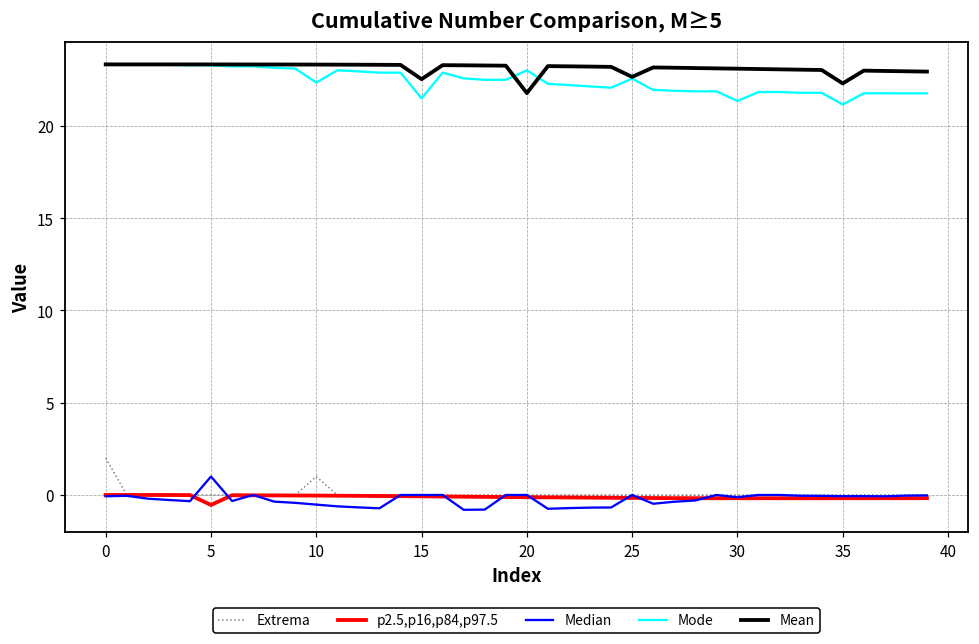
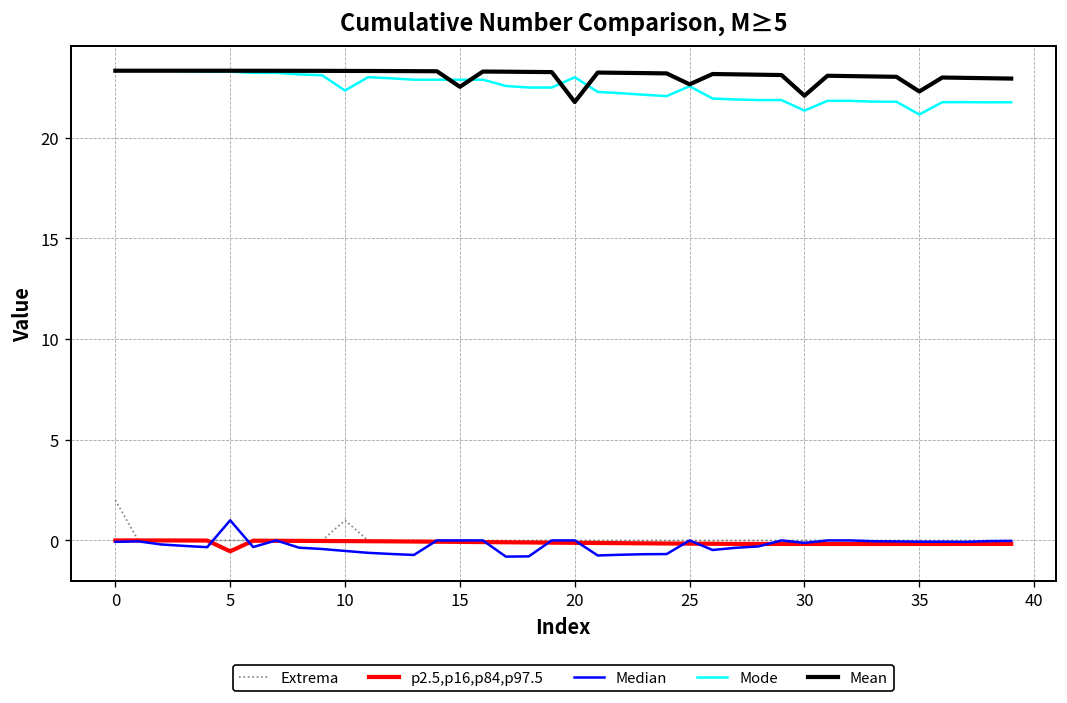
Mode, 15: 21.5 -> 22.9
Mean, 30: 23.1 -> 22.1
